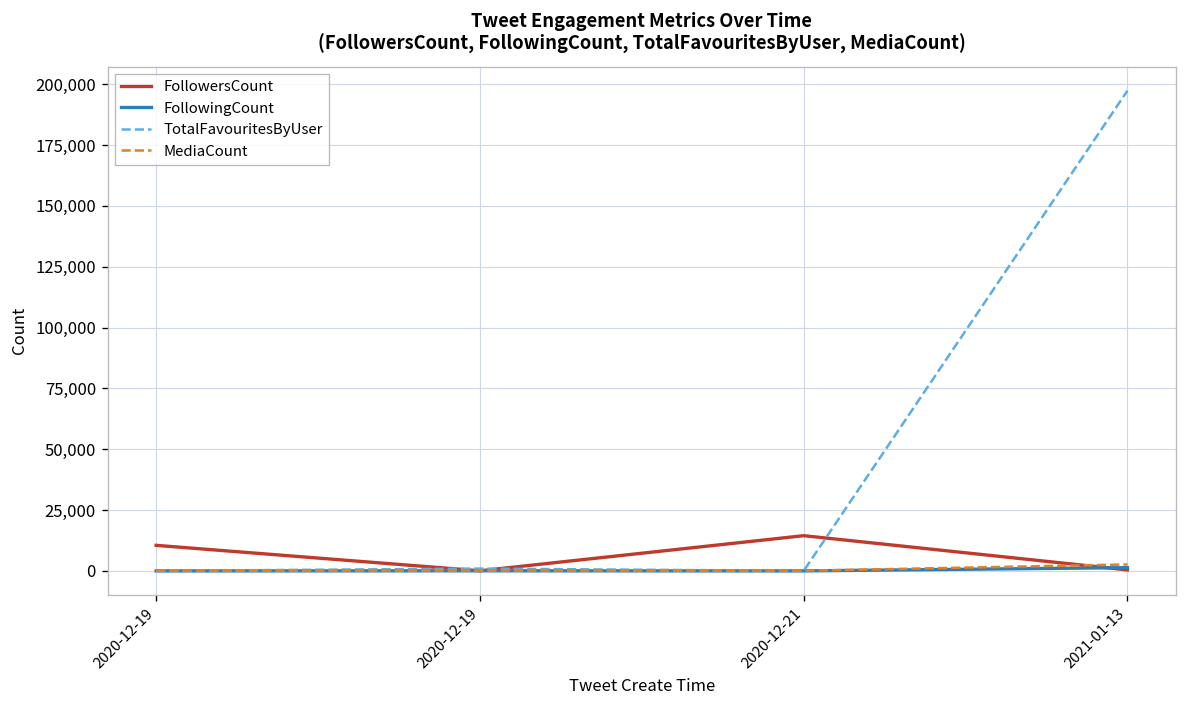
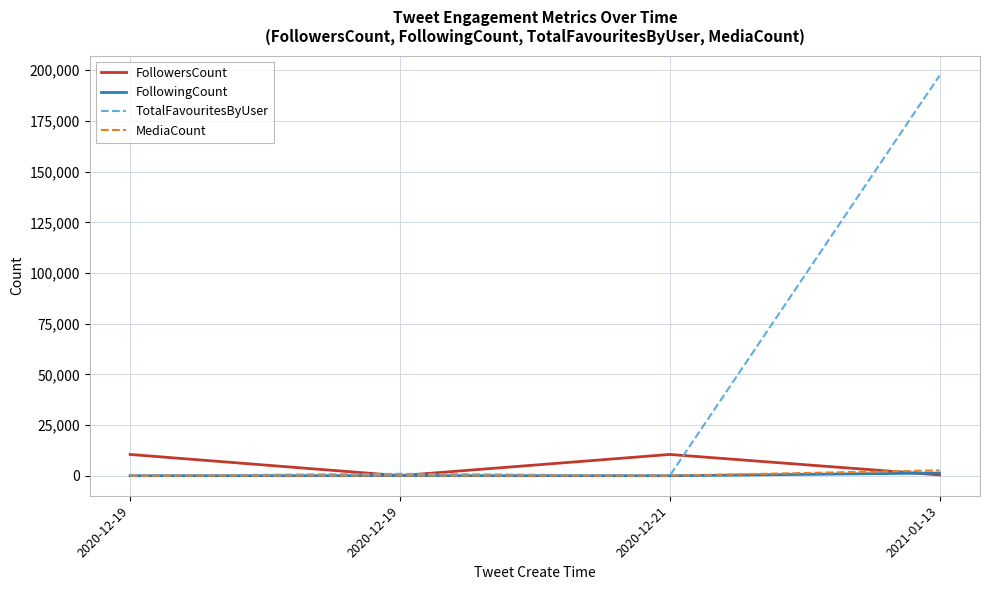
FollowersCount, 2020-12-21: 14,000 -> 11,000
